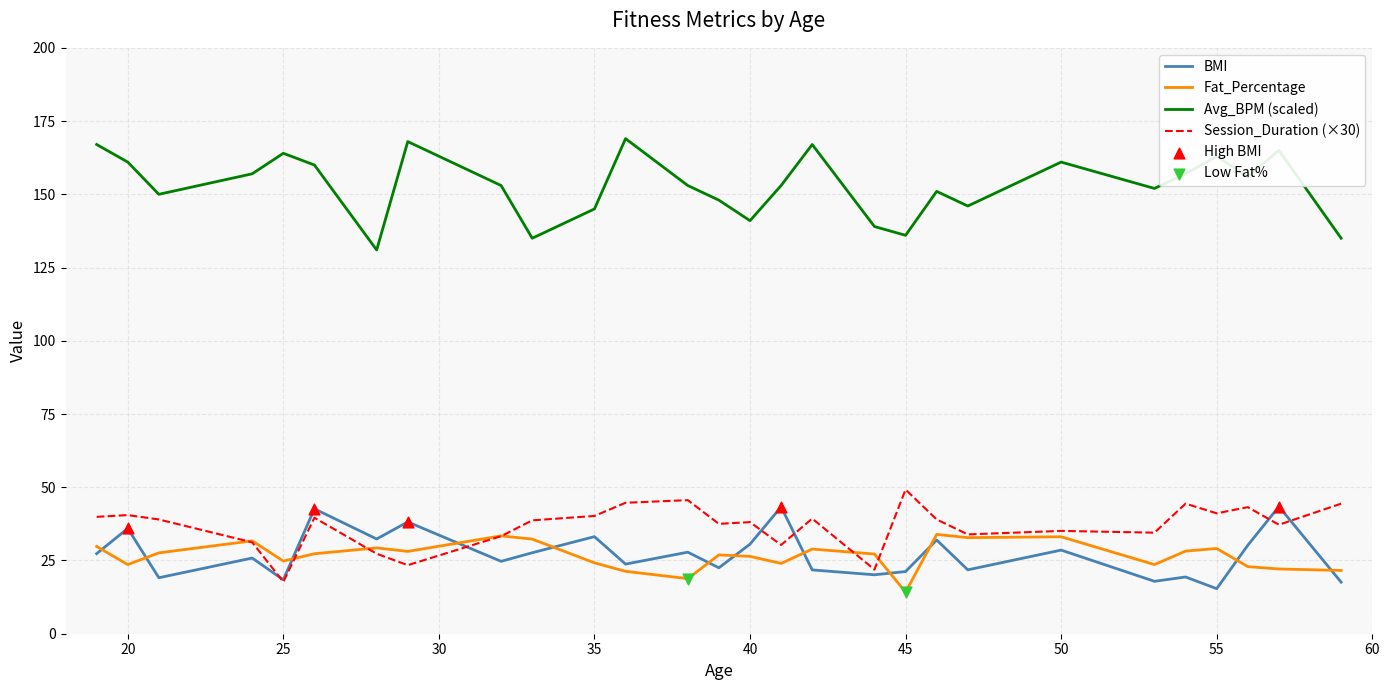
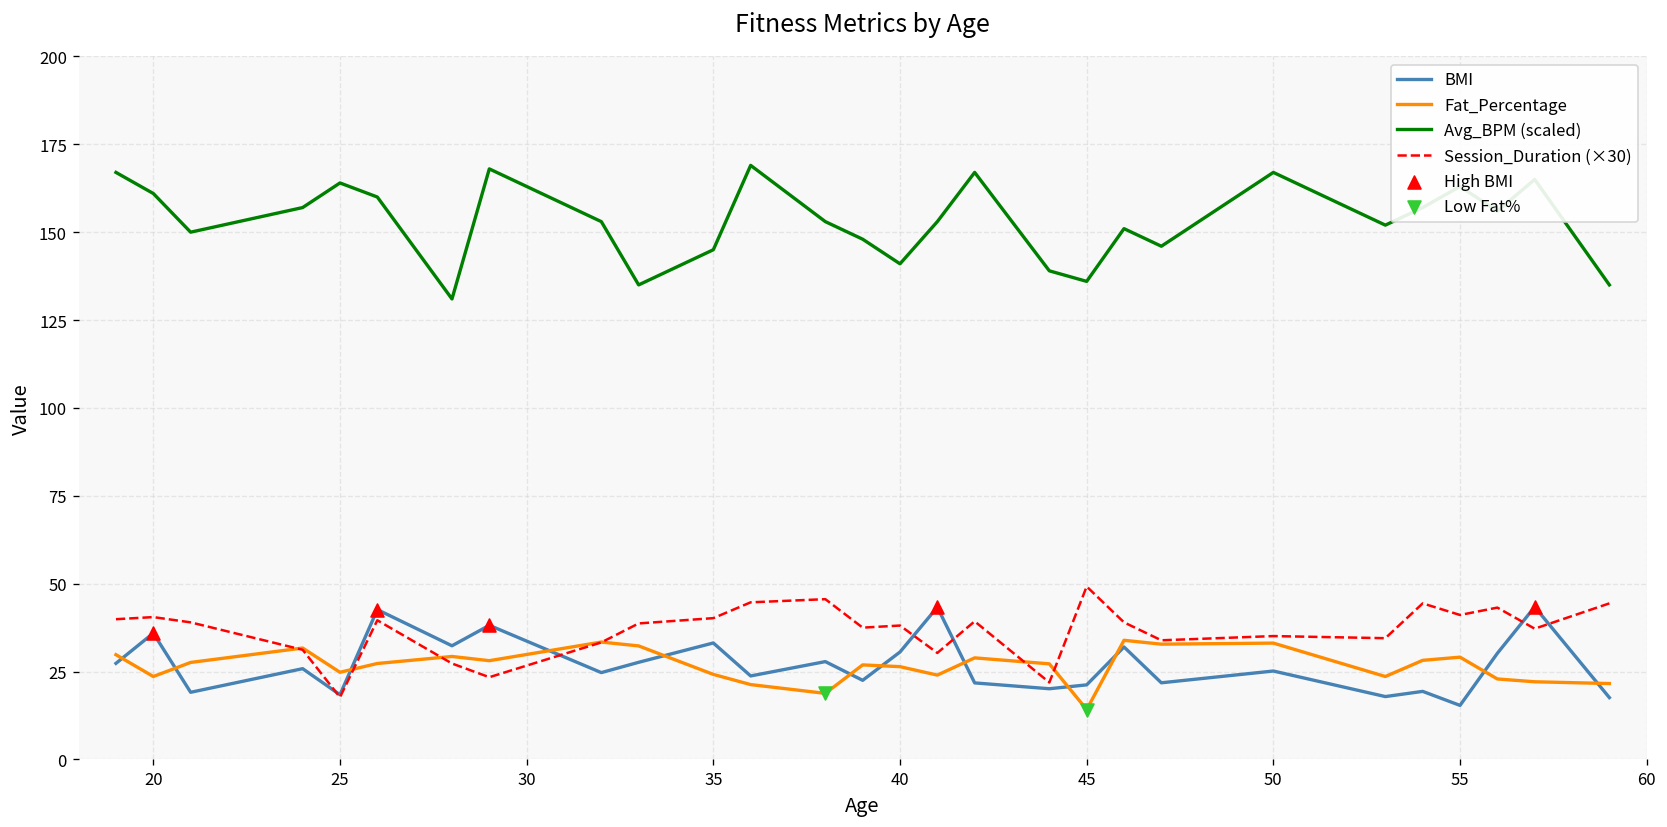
BMI, 50: 29 -> 25
Avg_BPM (scaled), 50: 161 -> 167
